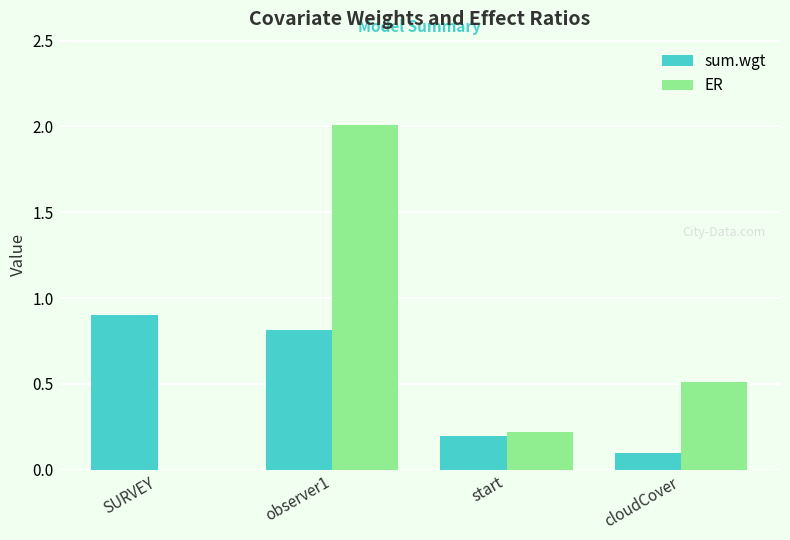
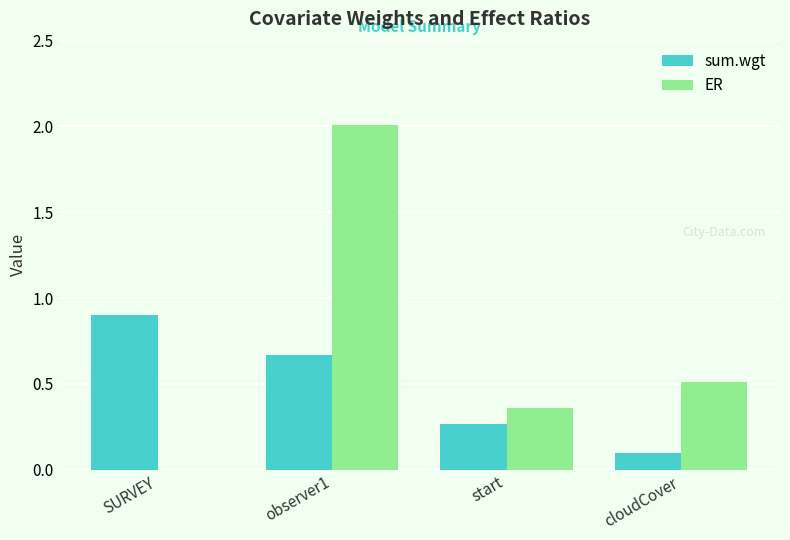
sum.wgt, observer1: 0.82 -> 0.67
sum.wgt, start: 0.20 -> 0.26
ER, start: 0.22 -> 0.36
